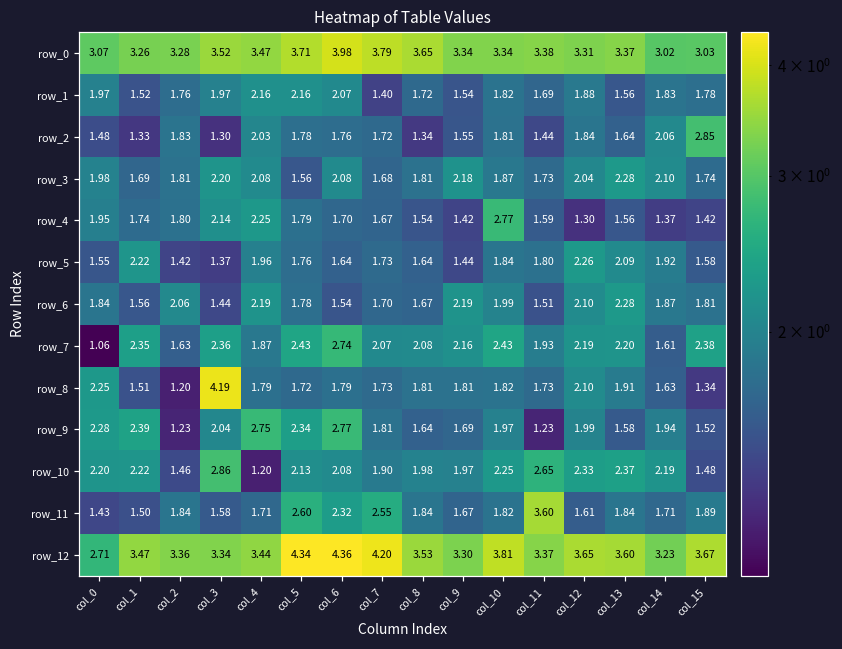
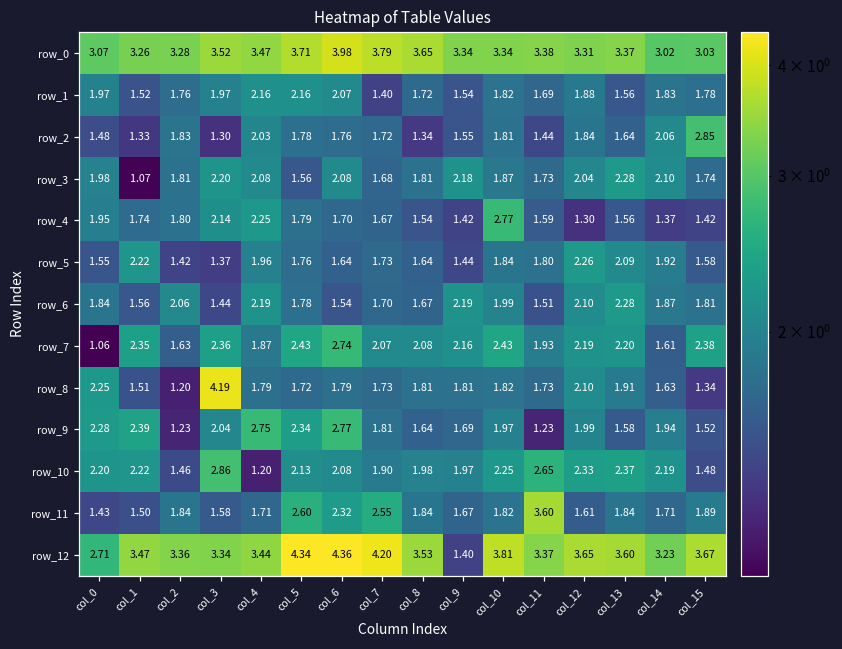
row_3, col_1: 1.69 -> 1.07
row_12, col_9: 3.30 -> 1.40
